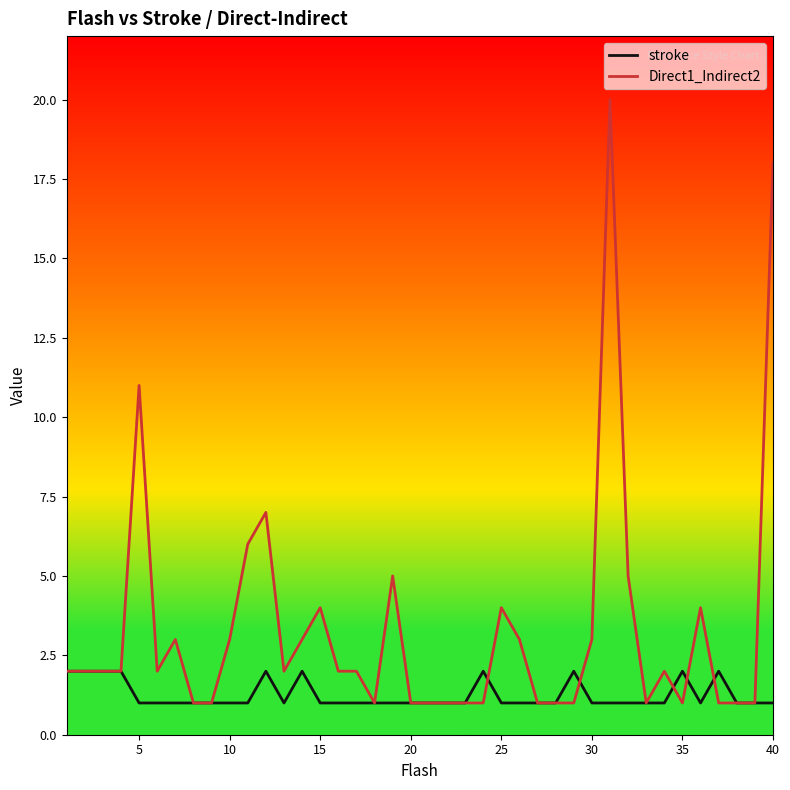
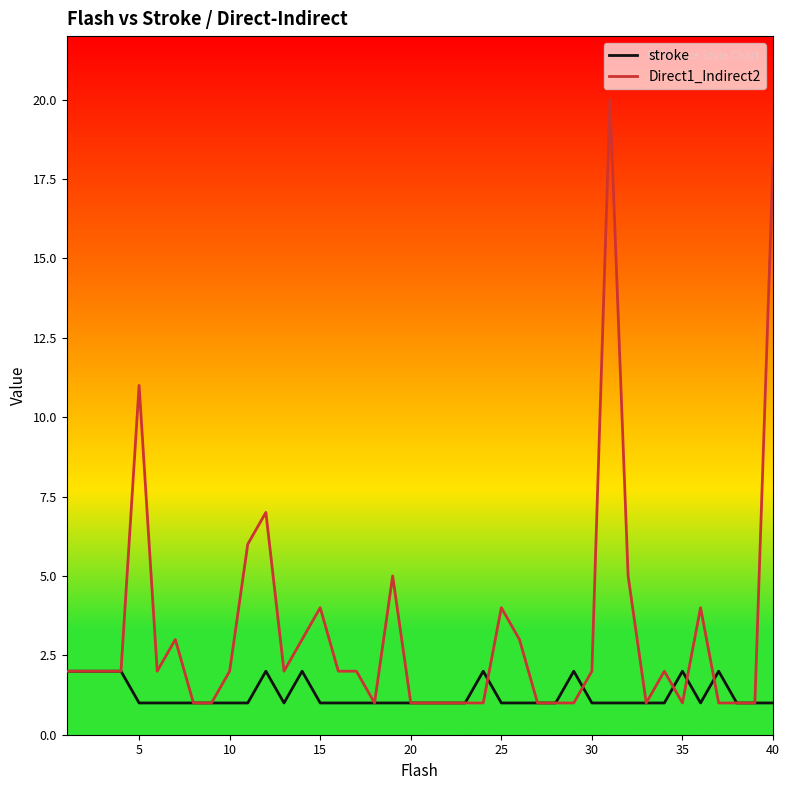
Direct1_Indirect2, 10: 3 -> 2
Direct1_Indirect2, 30: 3 -> 2
